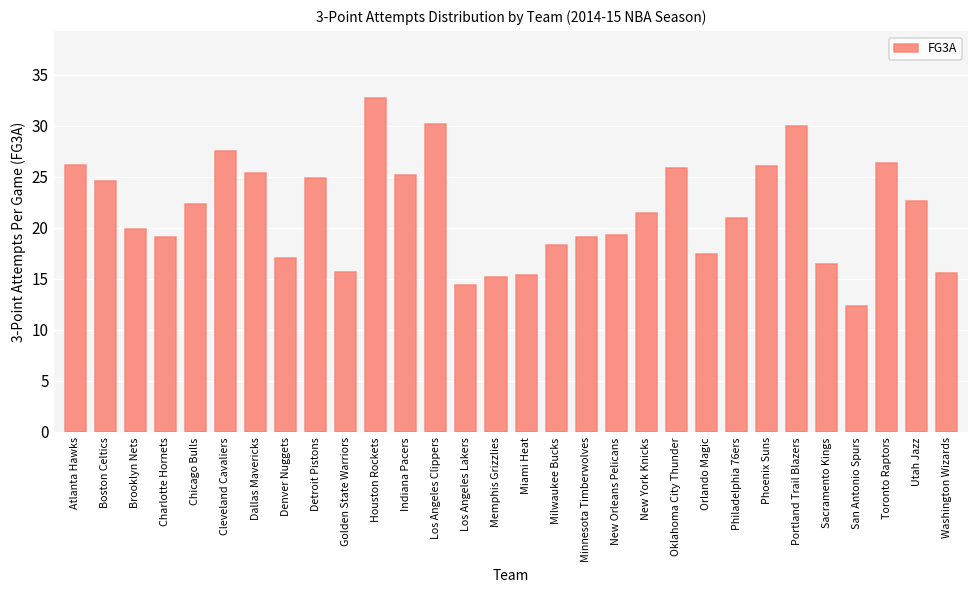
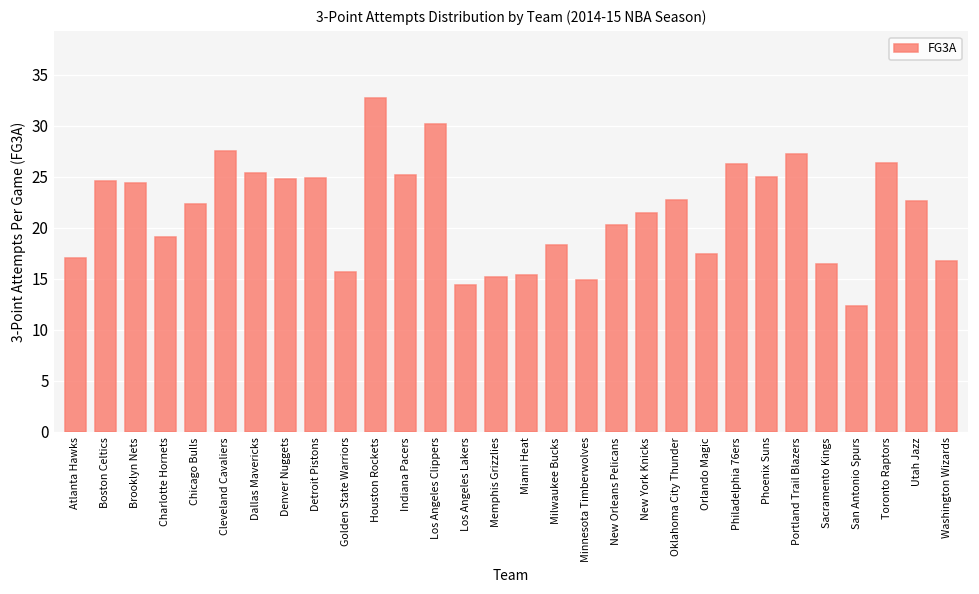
Atlanta Hawks: 26 -> 17
Brooklyn Nets: 20 -> 24
Denver Nuggets: 17 -> 25
Minnesota Timberwolves: 19 -> 15
New Orleans Pelicans: 19 -> 20
Oklahoma City Thunder: 26 -> 23
Philadelphia 76ers: 21 -> 26
Phoenix Suns: 26 -> 25
Portland Trail Blazers: 30 -> 27
Washington Wizards: 16 -> 17
